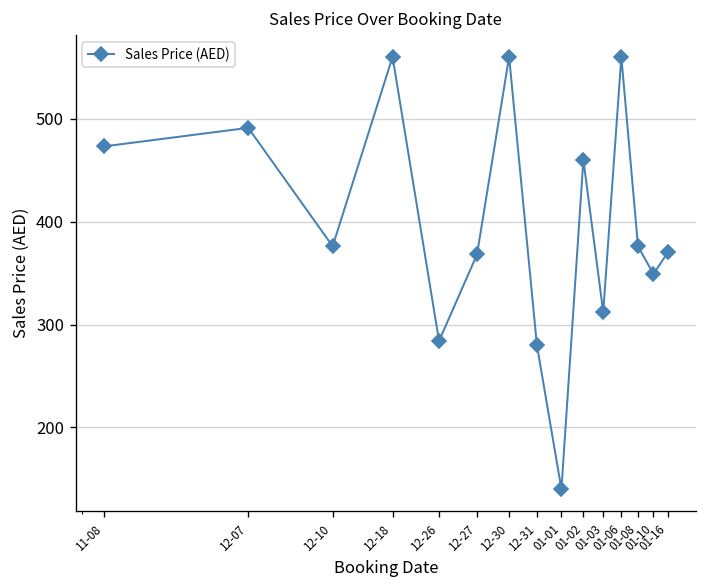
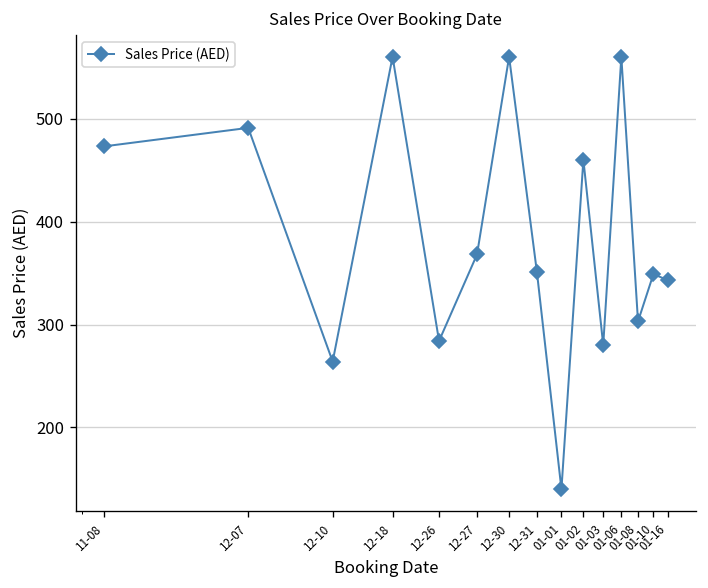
12-10: 380 -> 260
12-31: 280 -> 350
01-03: 310 -> 280
01-08: 380 -> 300
01-16: 370 -> 340
